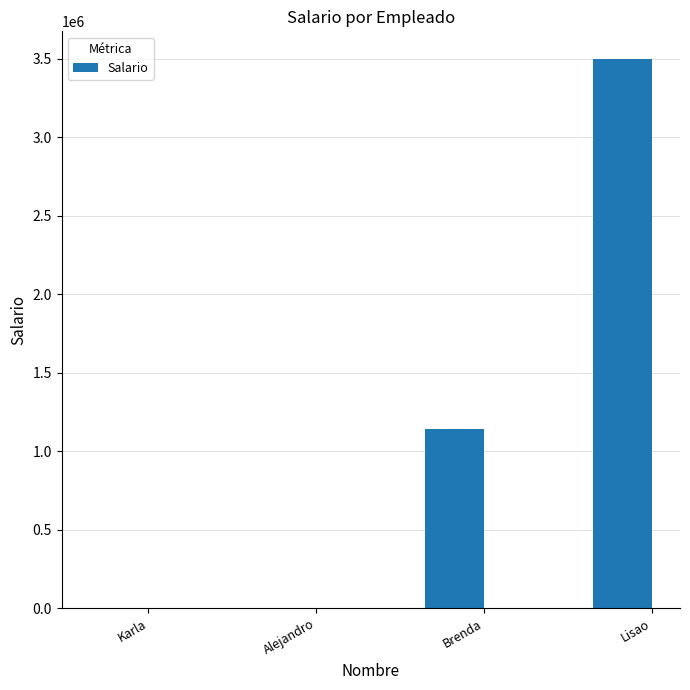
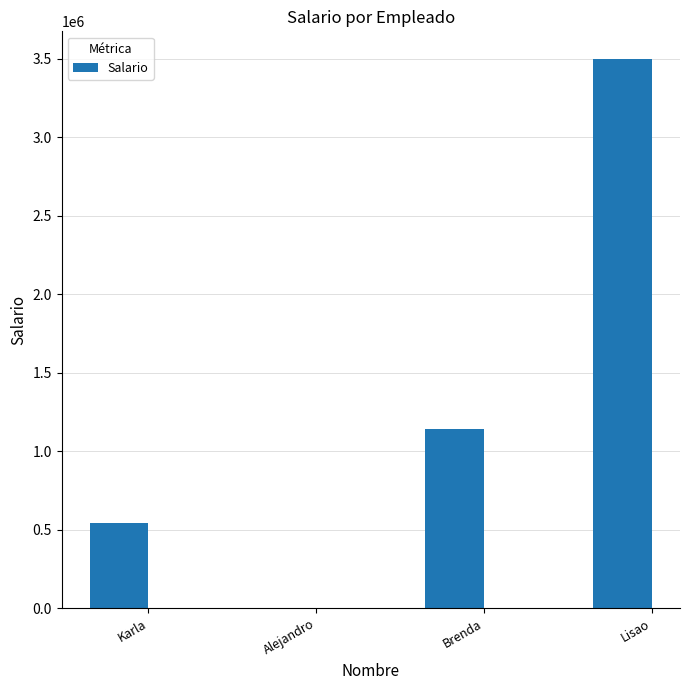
Karla: 0 -> 540000
